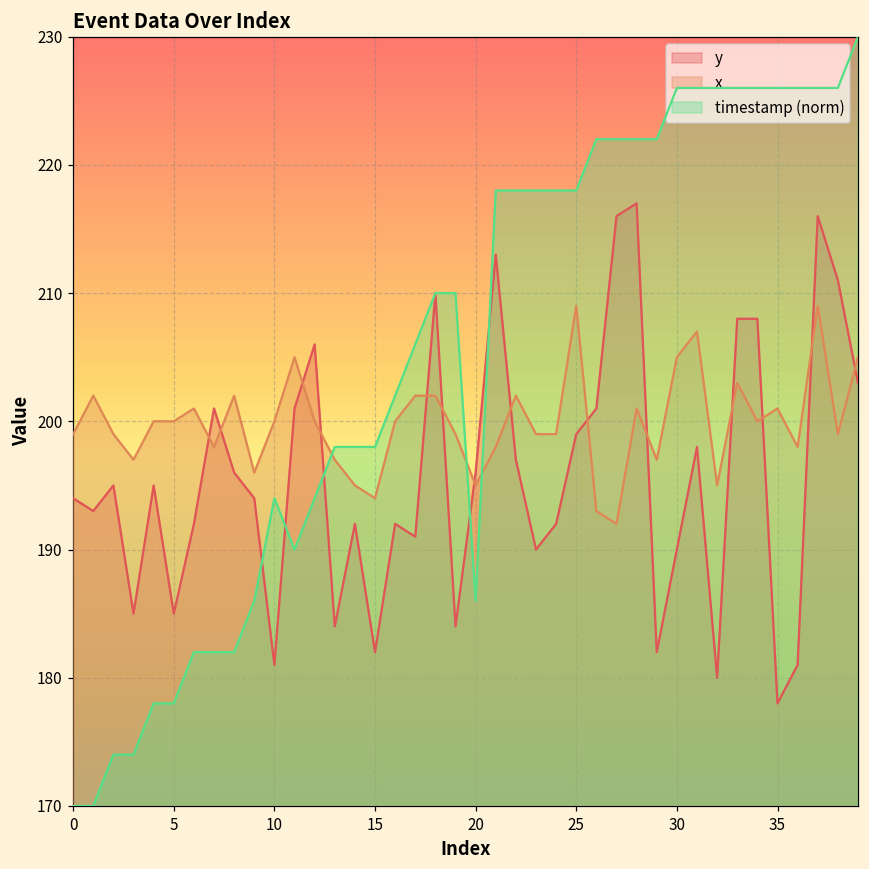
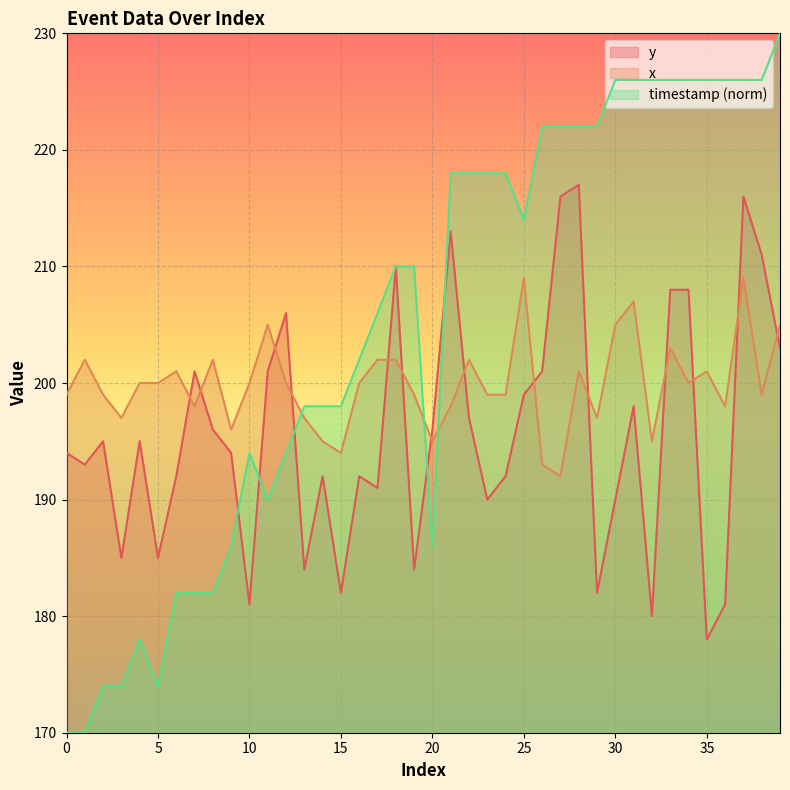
timestamp (norm), 5: 178.0 -> 174.0
timestamp (norm), 25: 218.0 -> 214.0
